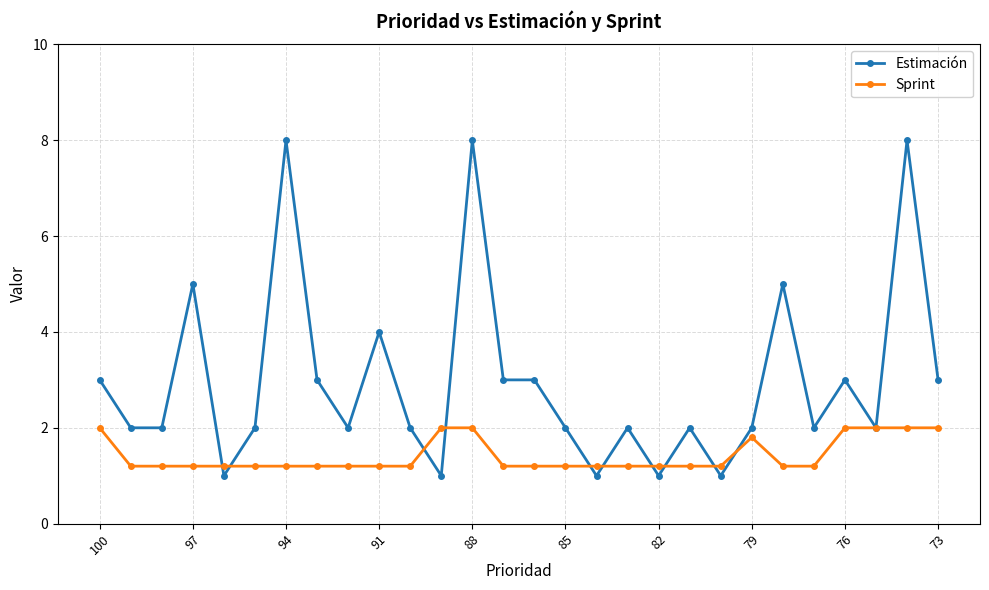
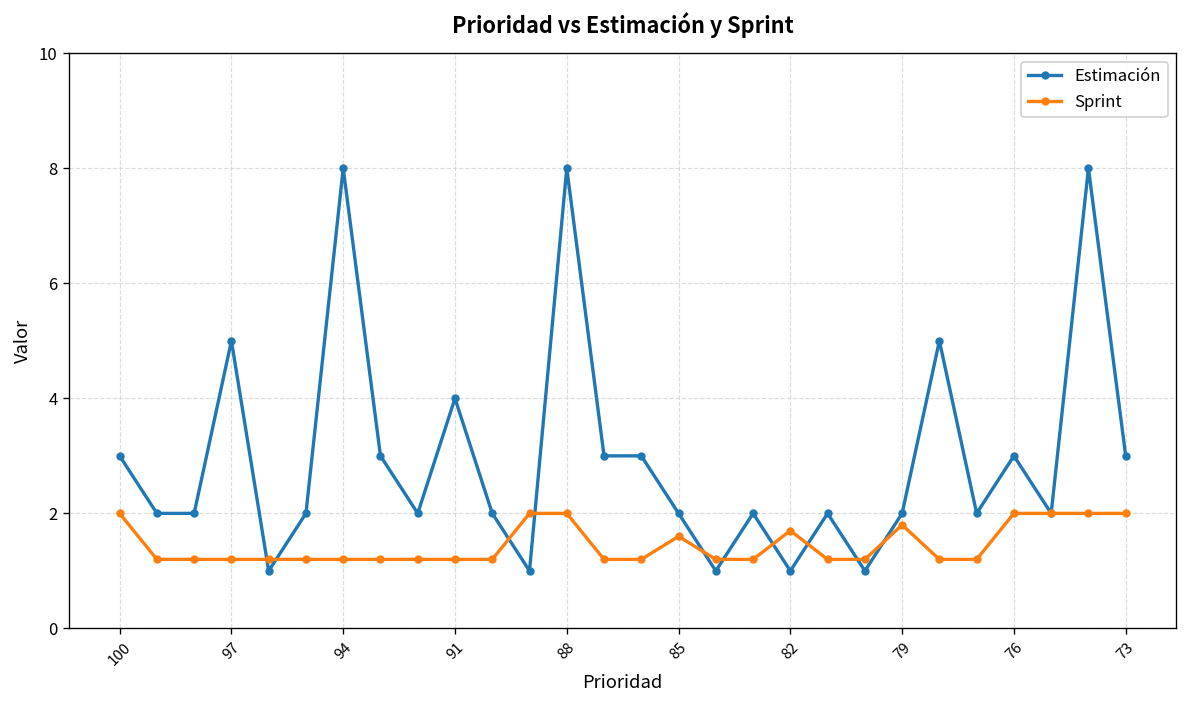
Sprint, 85: 1.2 -> 1.6
Sprint, 82: 1.2 -> 1.7
